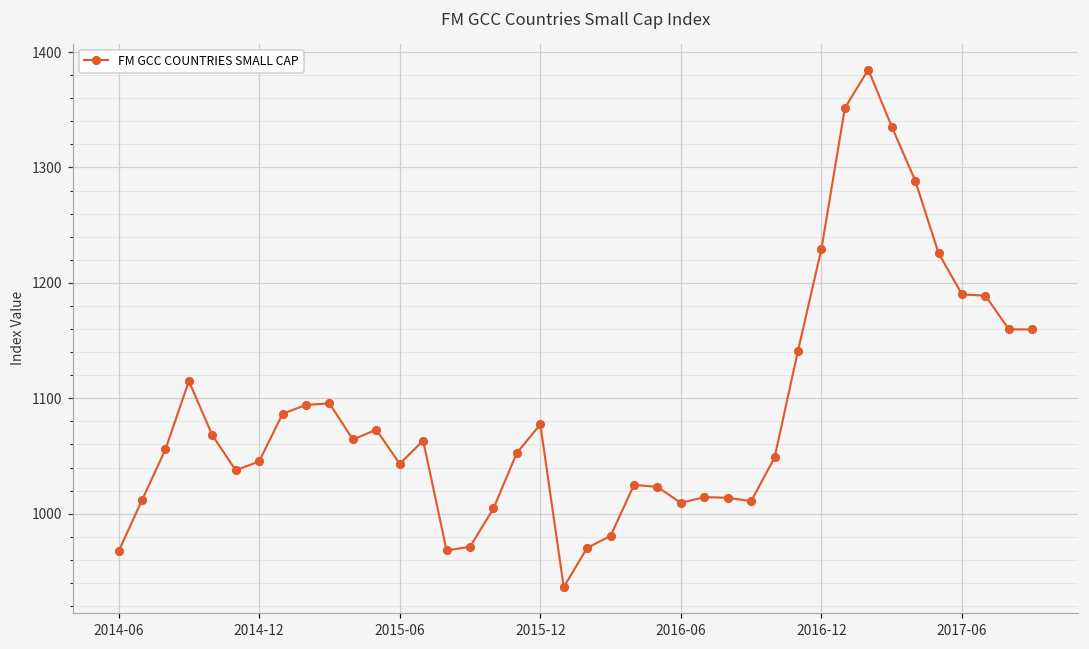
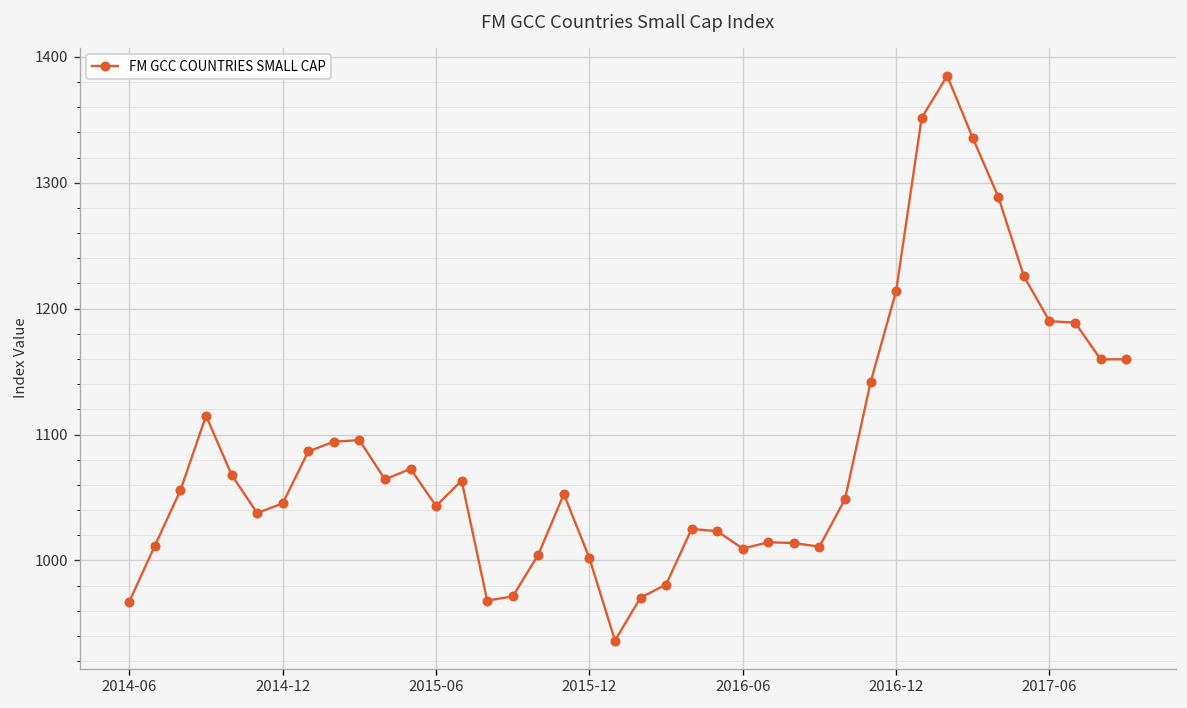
2015-12: 1077 -> 1002
2016-12: 1230 -> 1214
